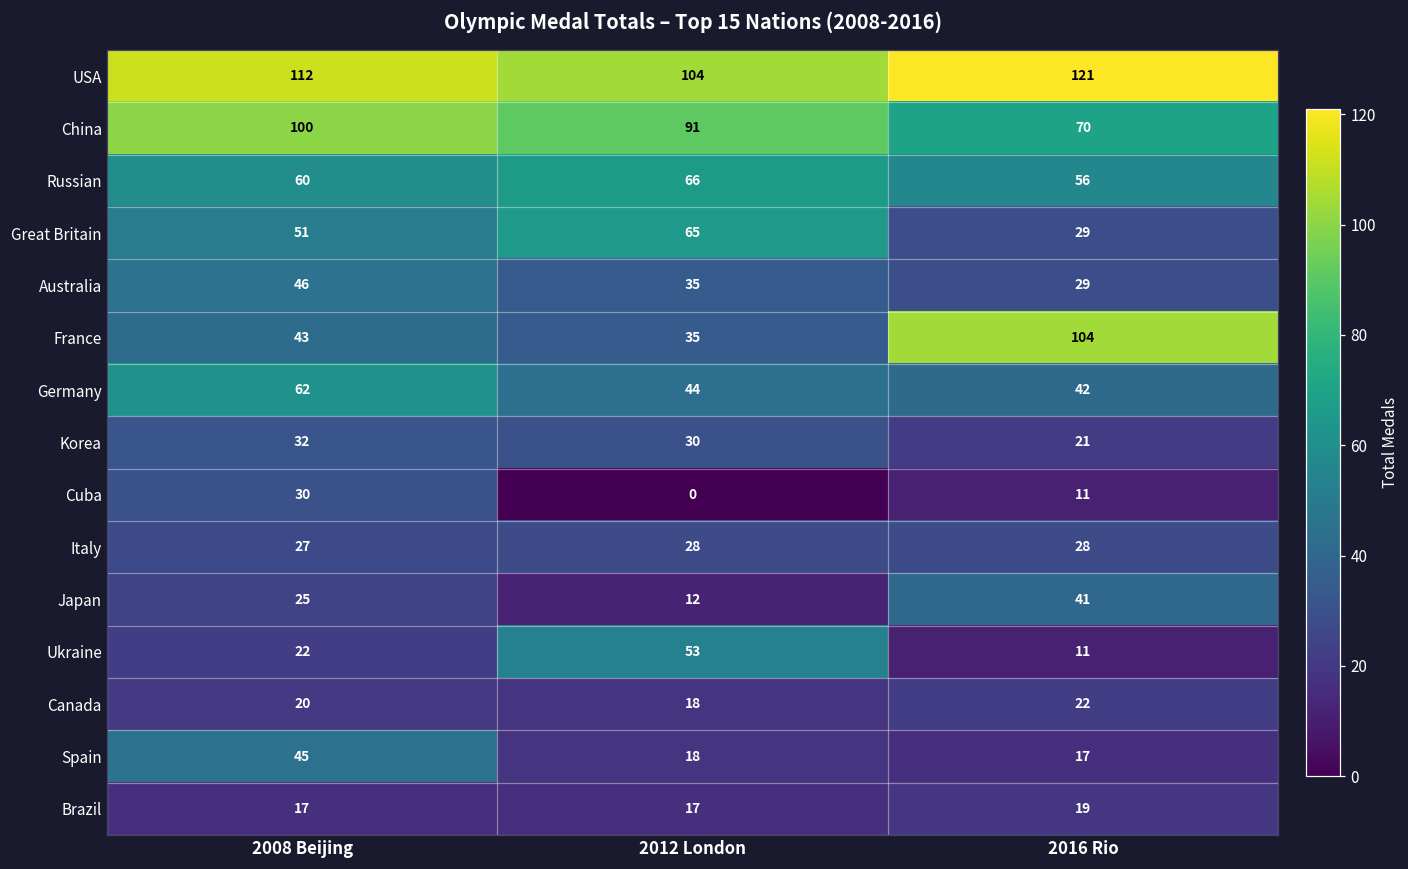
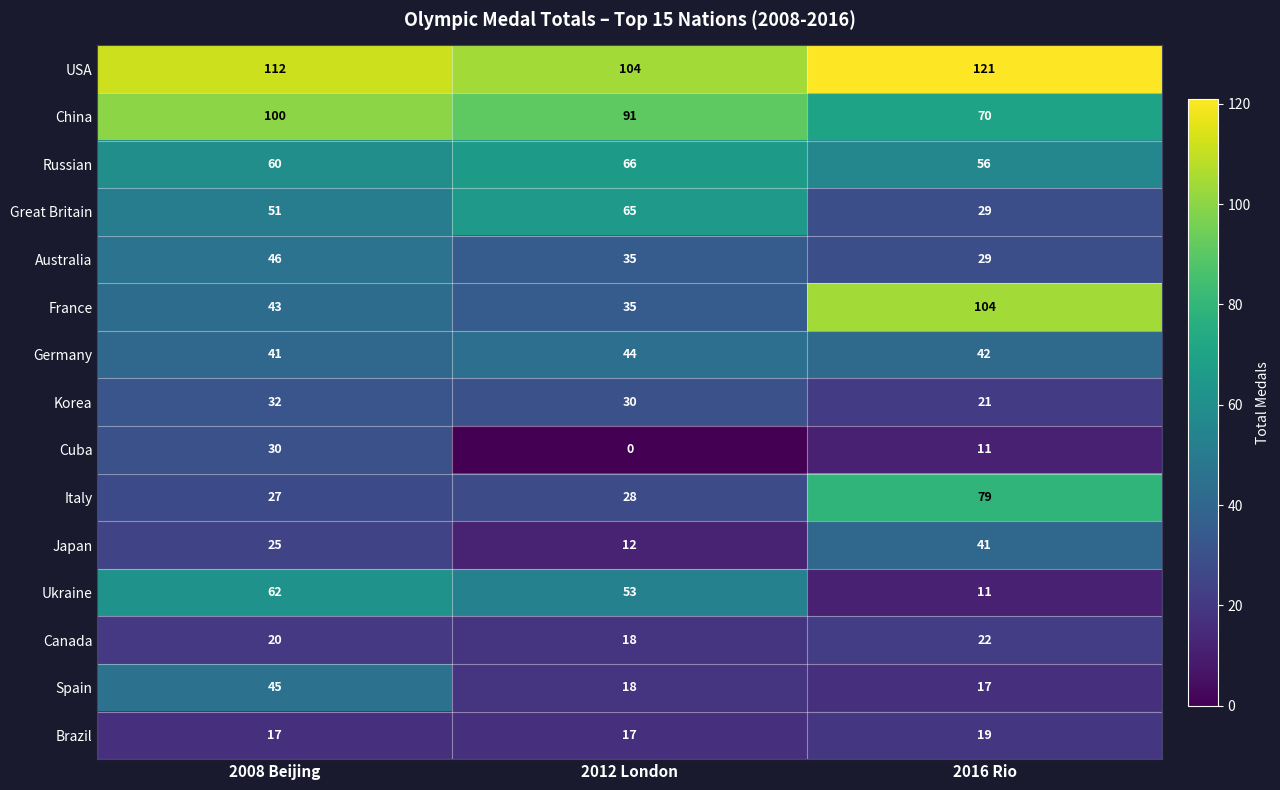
Germany, 2008 Beijing: 62 -> 41
Italy, 2016 Rio: 28 -> 79
Ukraine, 2008 Beijing: 22 -> 62
